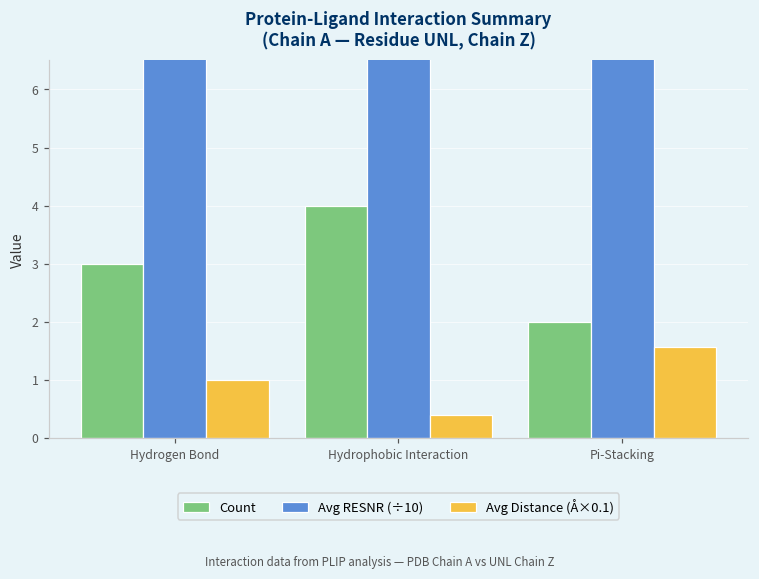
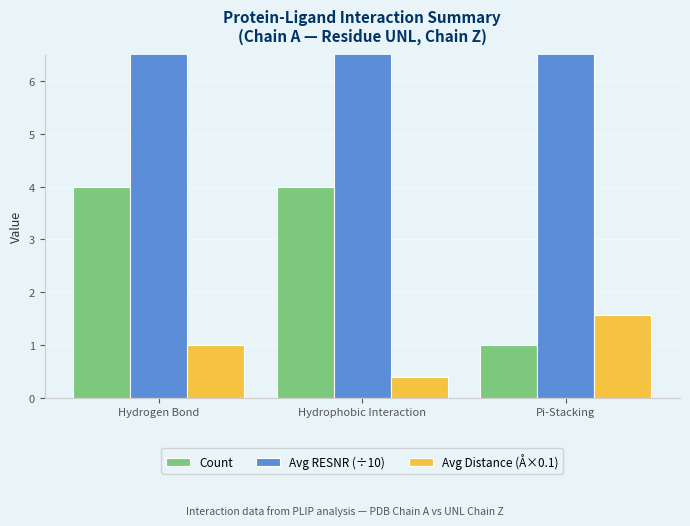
Count, Hydrogen Bond: 3 -> 4
Count, Pi-Stacking: 2 -> 1
